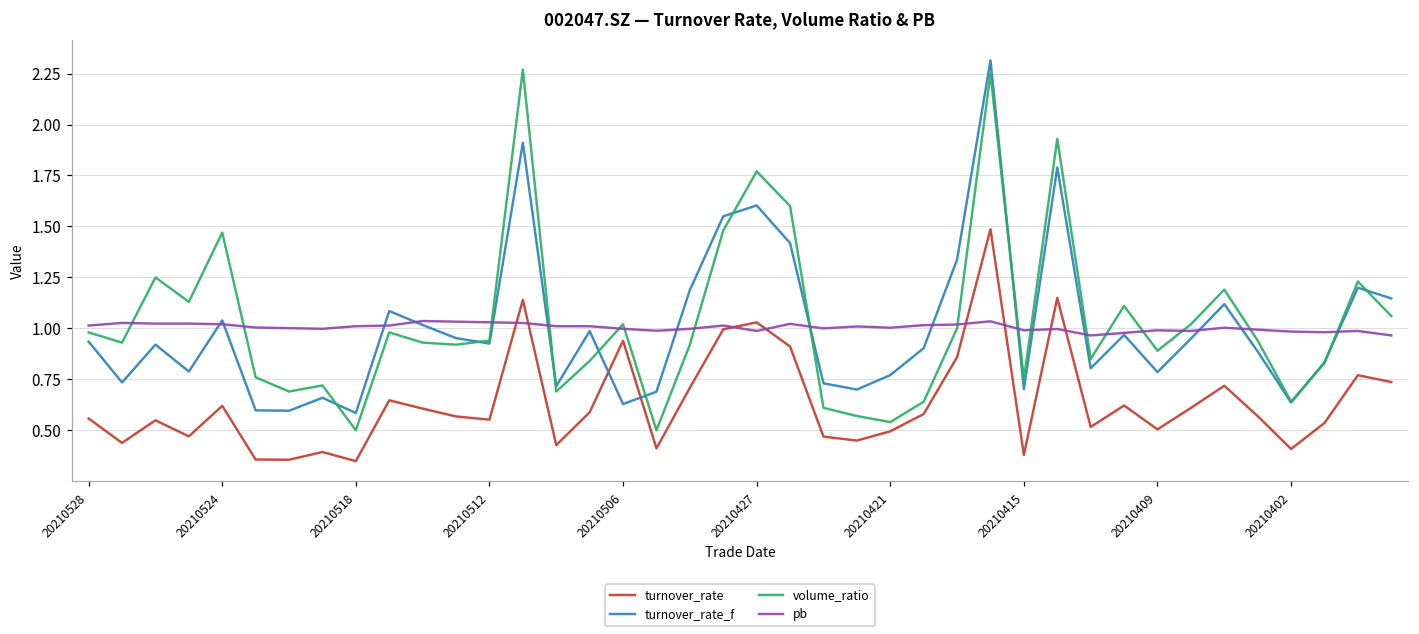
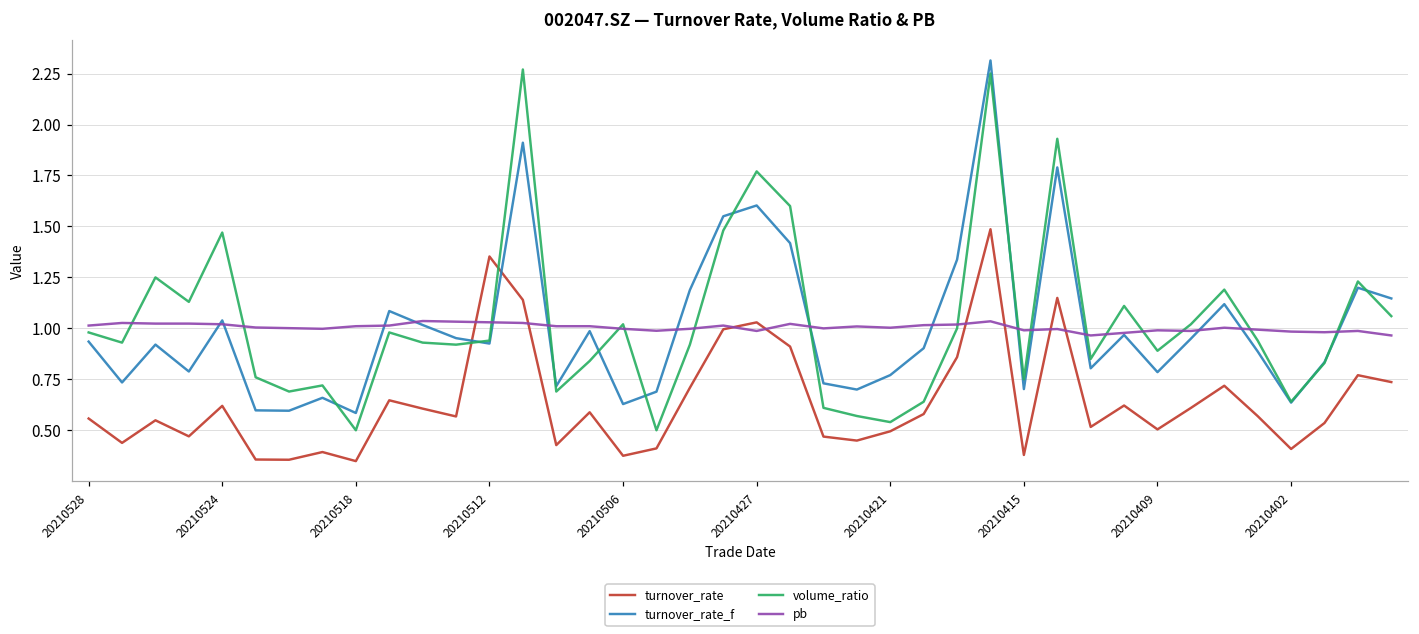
turnover_rate, 20210512: 0.55 -> 1.35
turnover_rate, 20210506: 0.94 -> 0.37
